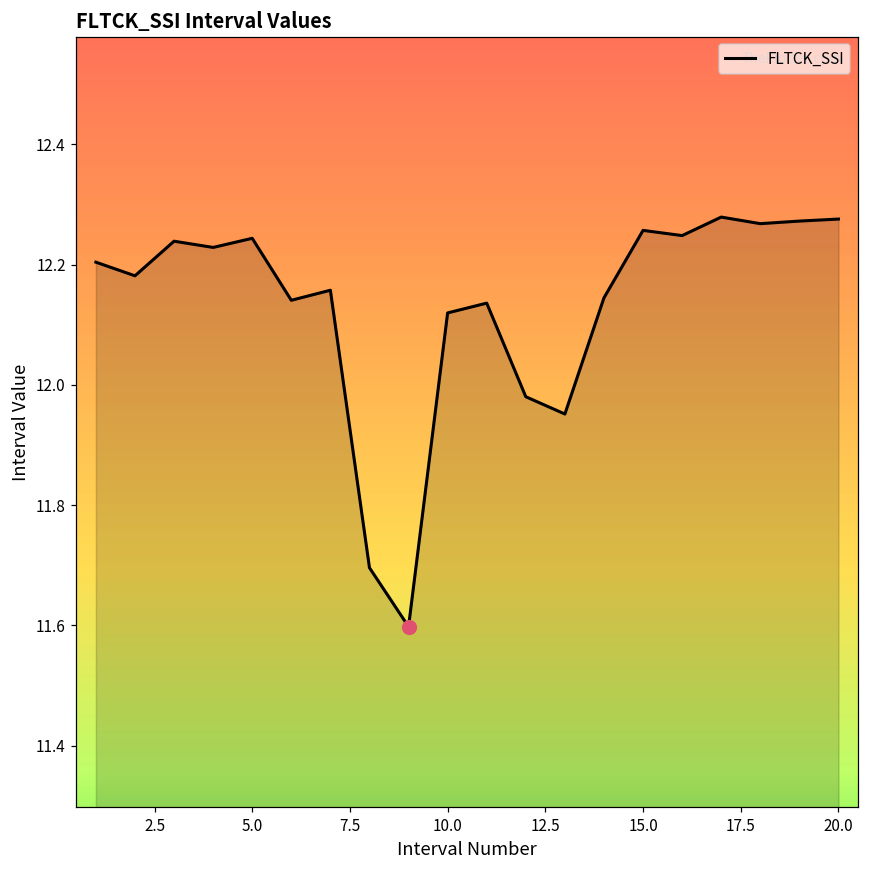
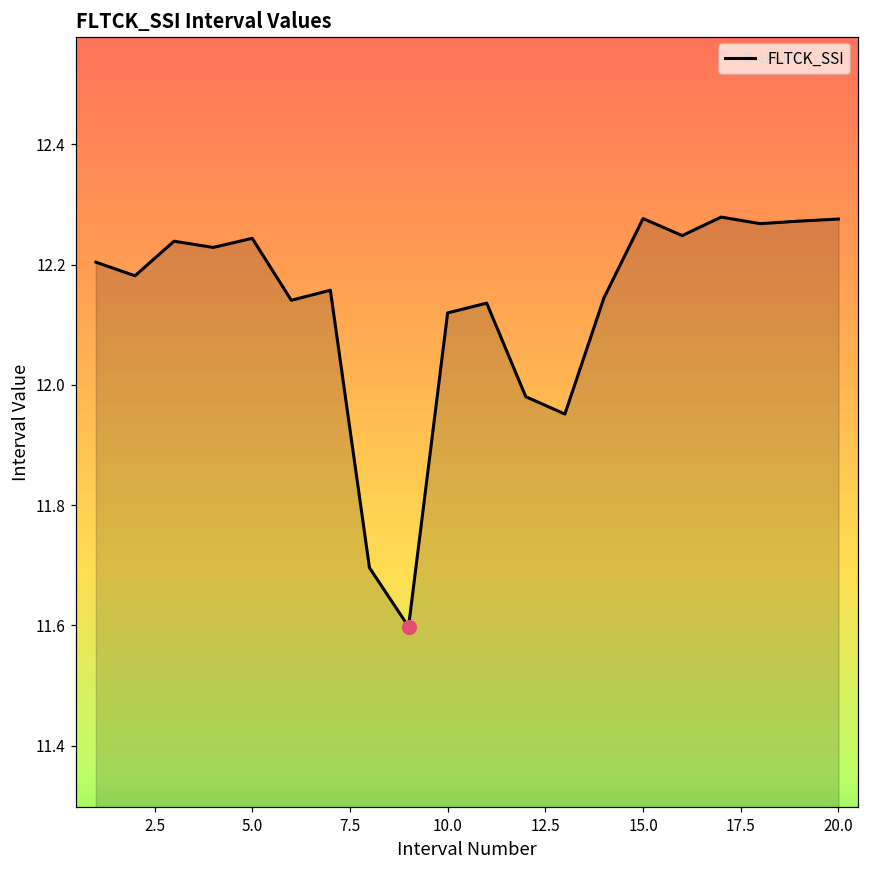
FLTCK_SSI, 15.0: 12.26 -> 12.28
